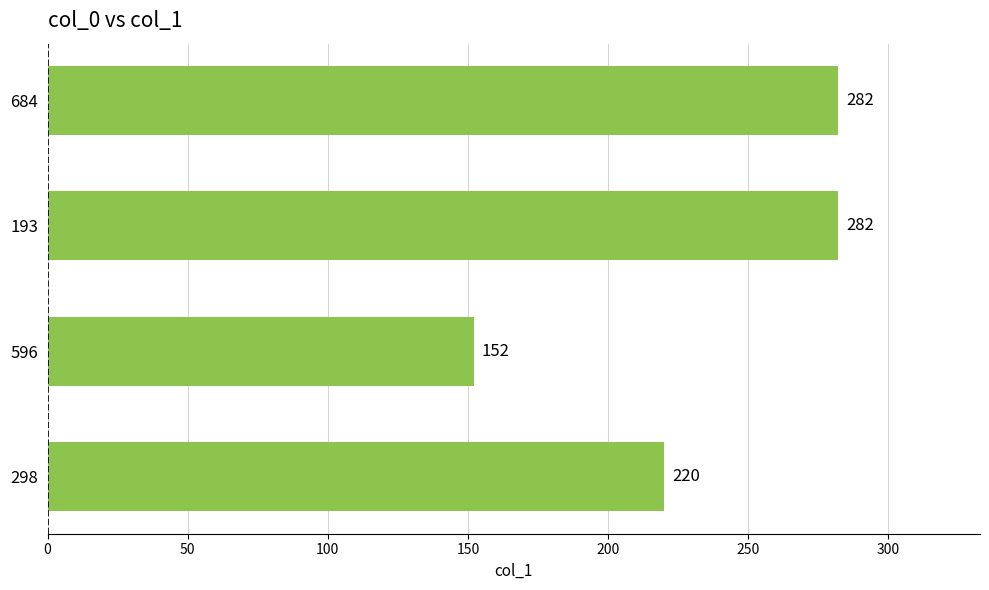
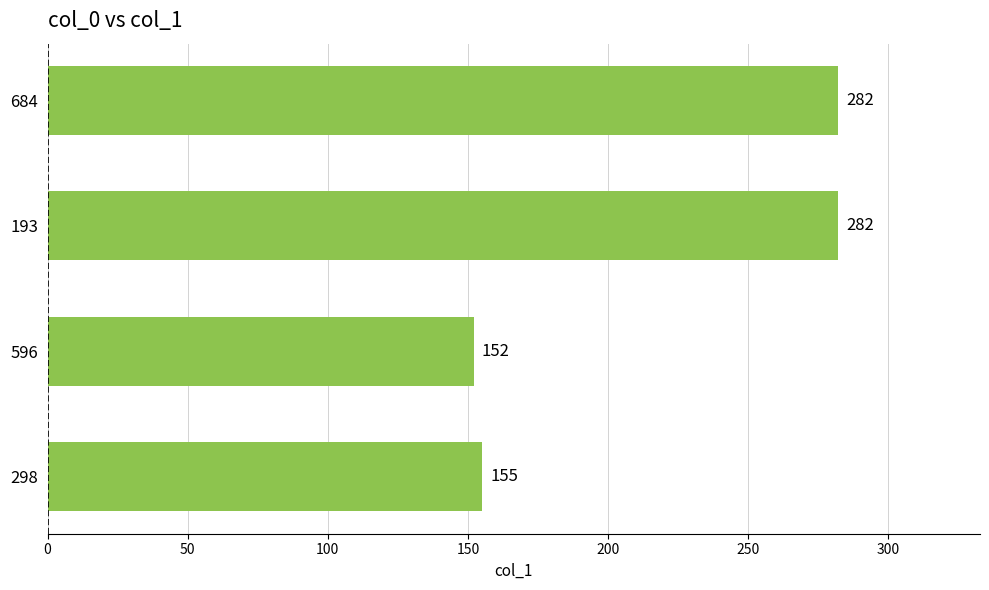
298: 220 -> 155
